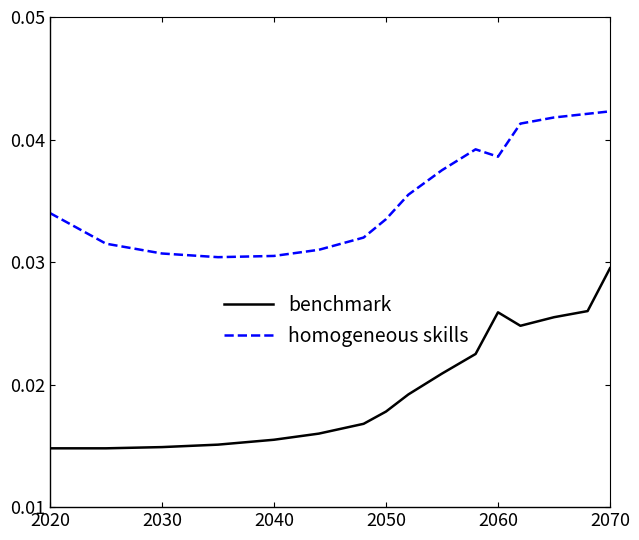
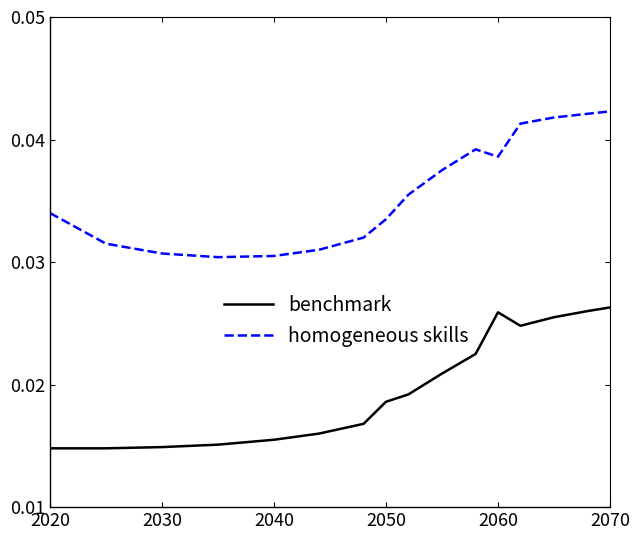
benchmark, 2050: 0.0178 -> 0.0186
benchmark, 2070: 0.0295 -> 0.0263
